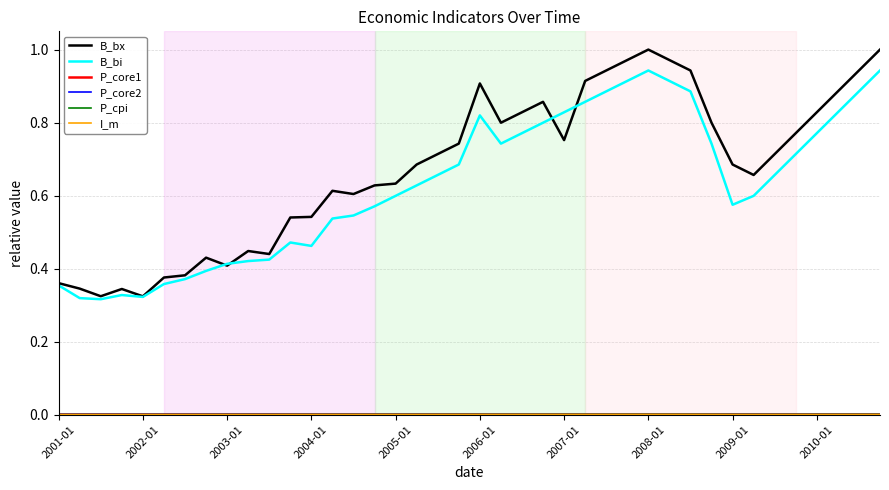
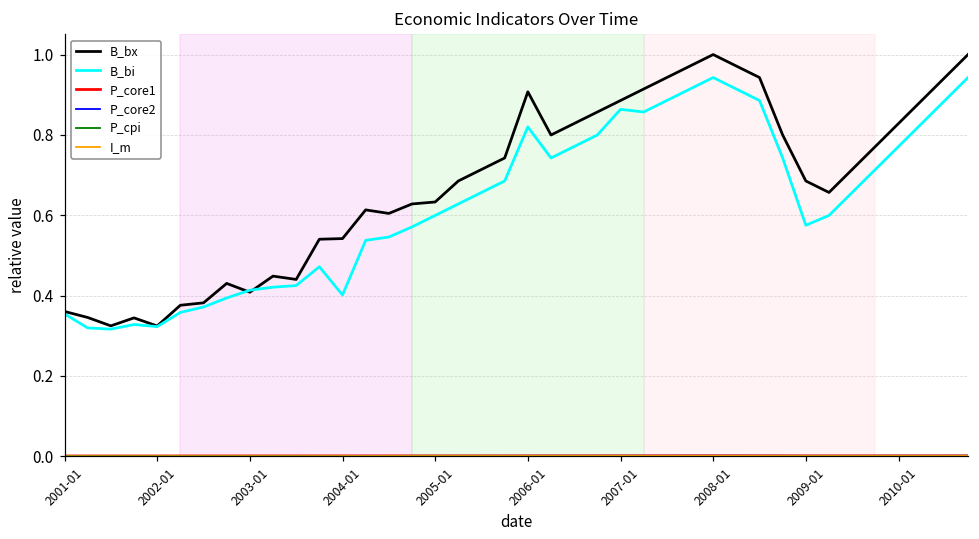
B_bi, 2004-01: 0.46 -> 0.40
B_bx, 2007-01: 0.75 -> 0.89
B_bi, 2007-01: 0.83 -> 0.86
